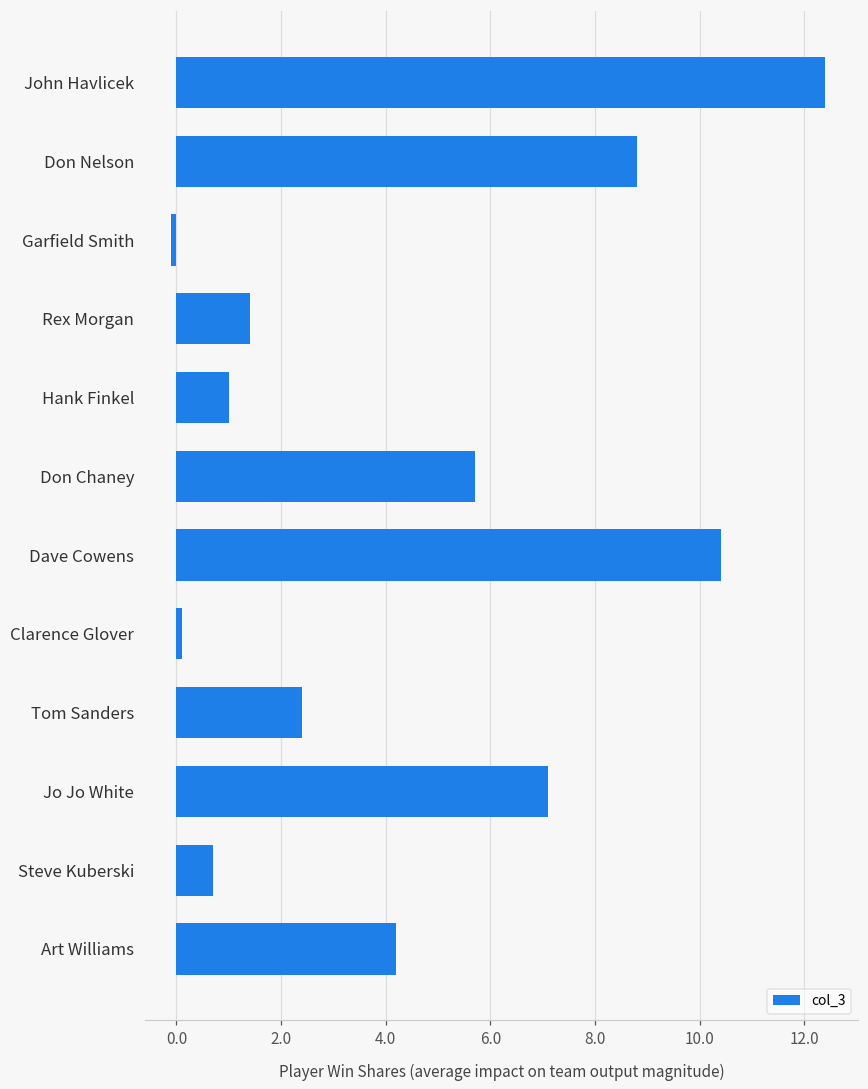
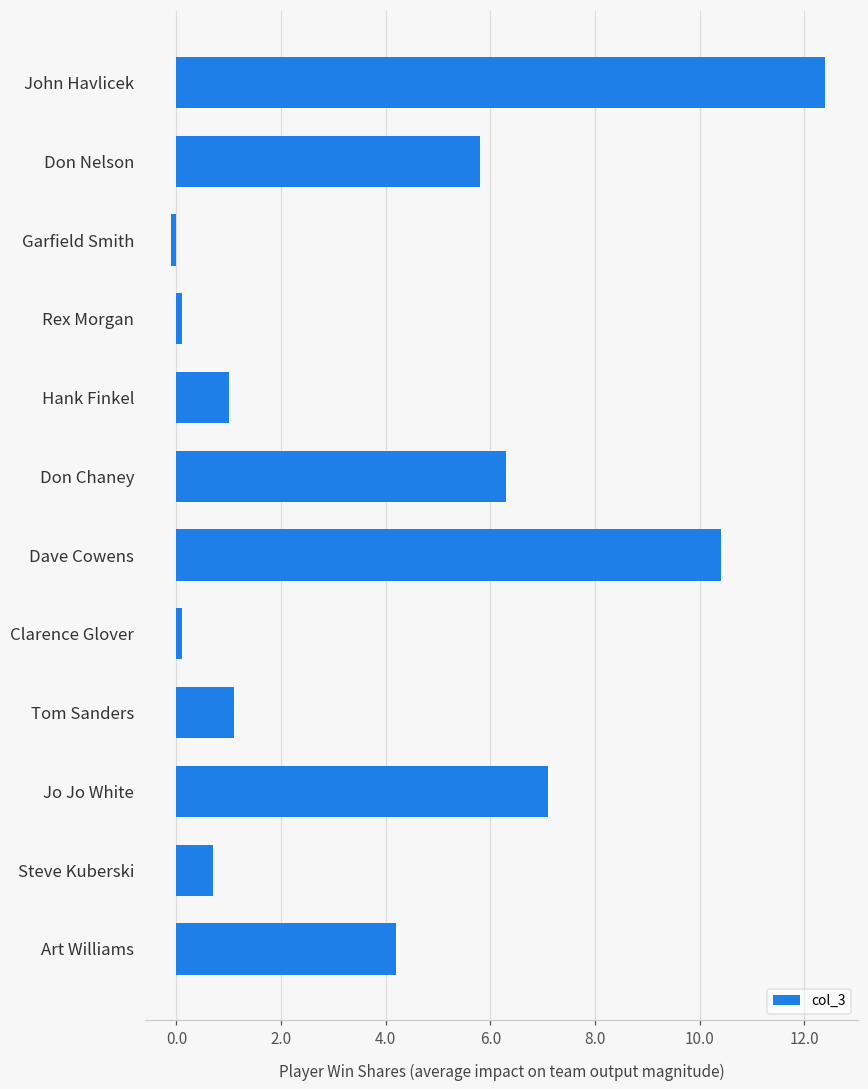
Don Nelson: 8.8 -> 5.8
Rex Morgan: 1.4 -> 0.1
Don Chaney: 5.7 -> 6.3
Tom Sanders: 2.4 -> 1.1
